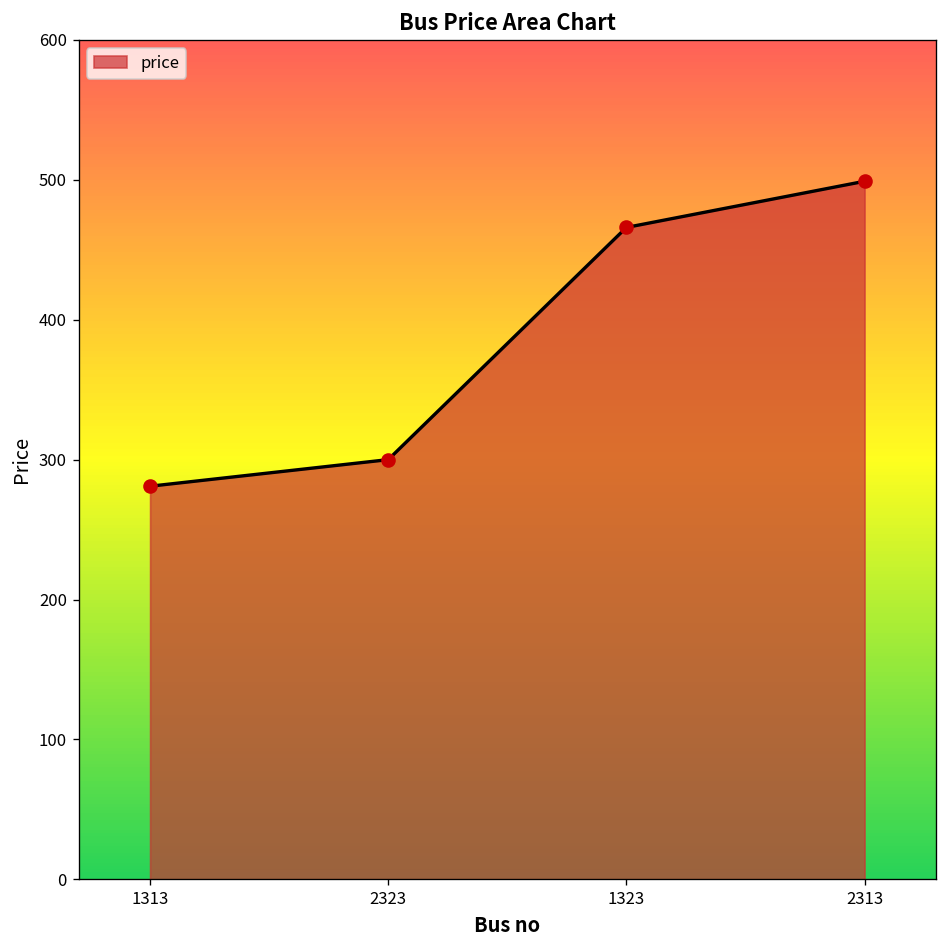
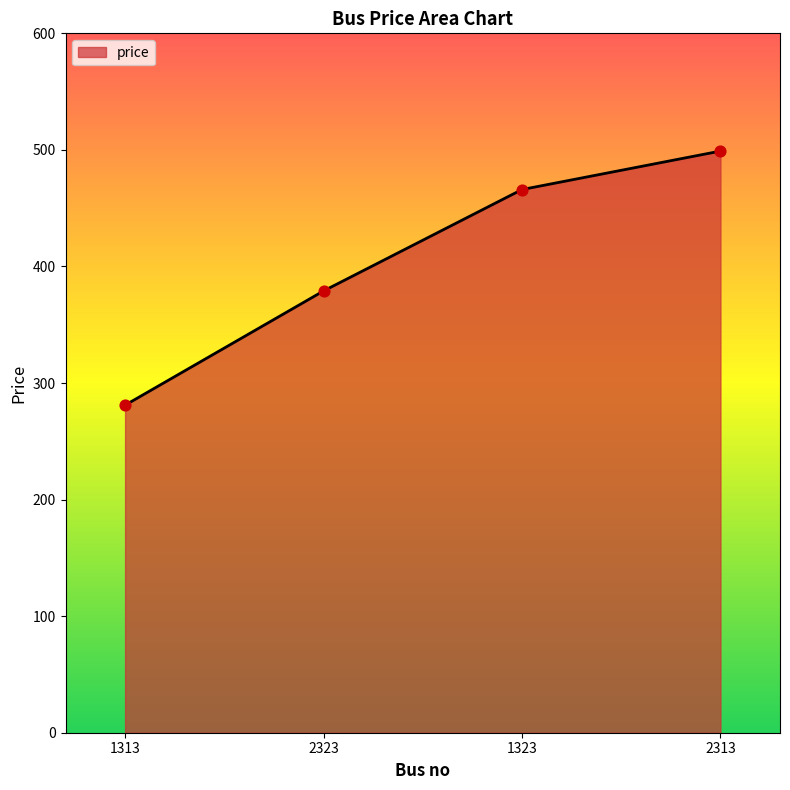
2323: 300 -> 379
